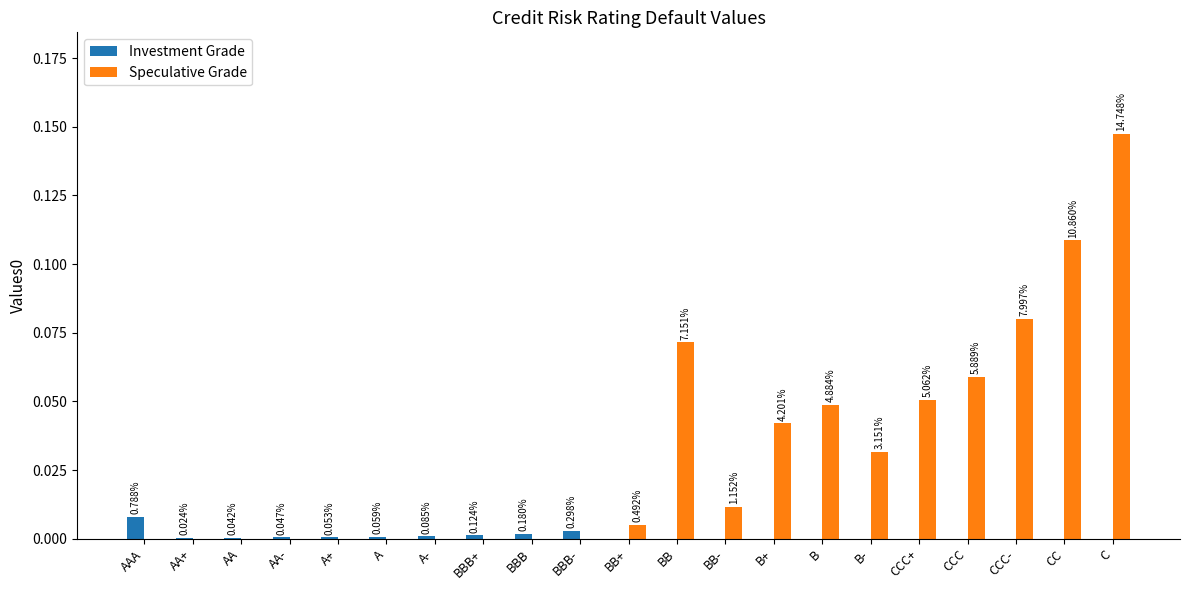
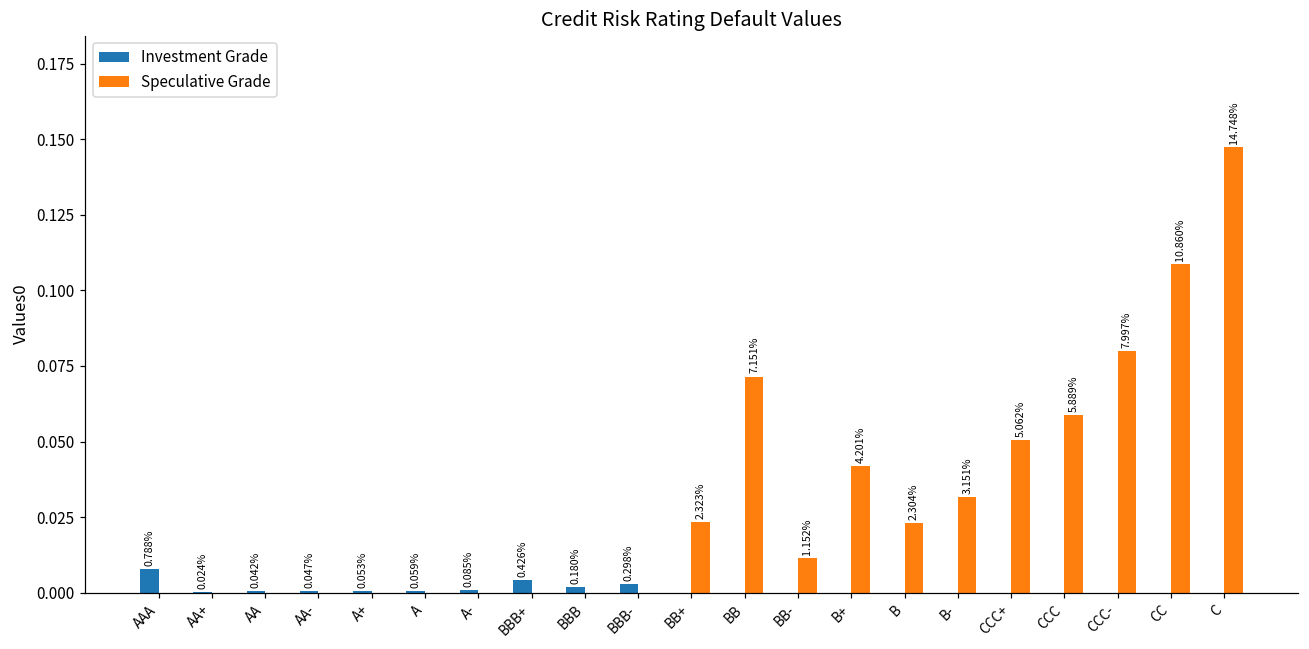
Investment Grade, BBB+: 0.124% -> 0.426%
Speculative Grade, BB+: 0.492% -> 2.323%
Speculative Grade, B: 4.884% -> 2.304%
